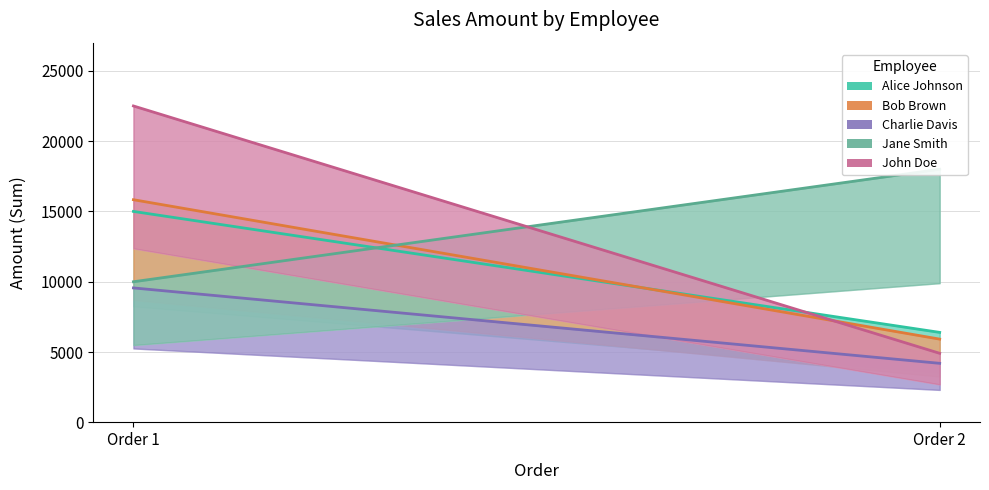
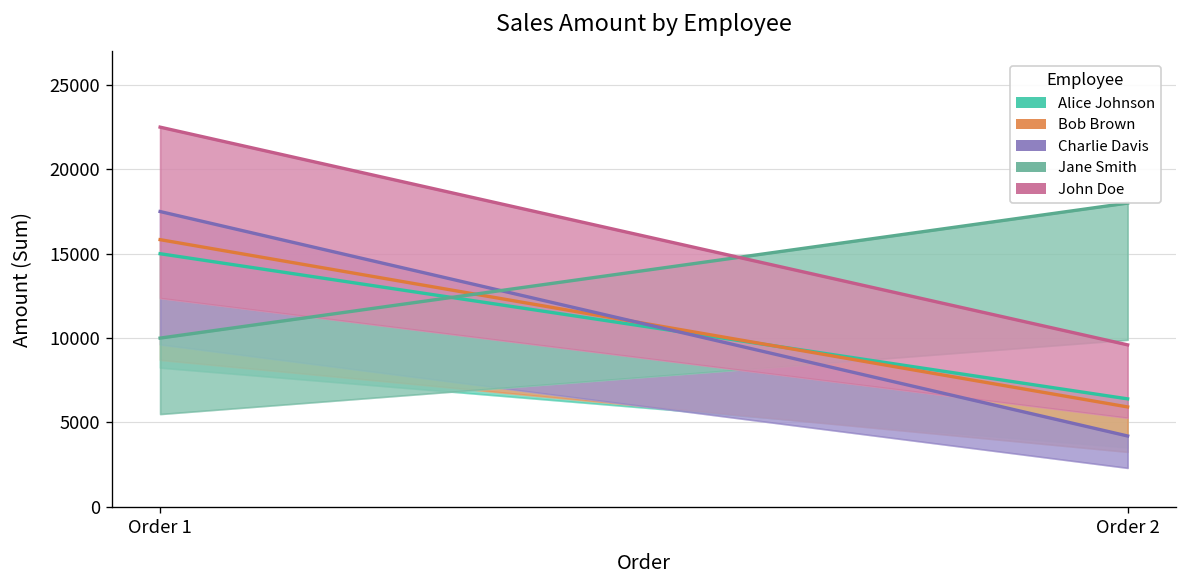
Charlie Davis, Order 1: 9600 -> 17500
John Doe, Order 2: 4900 -> 9600
